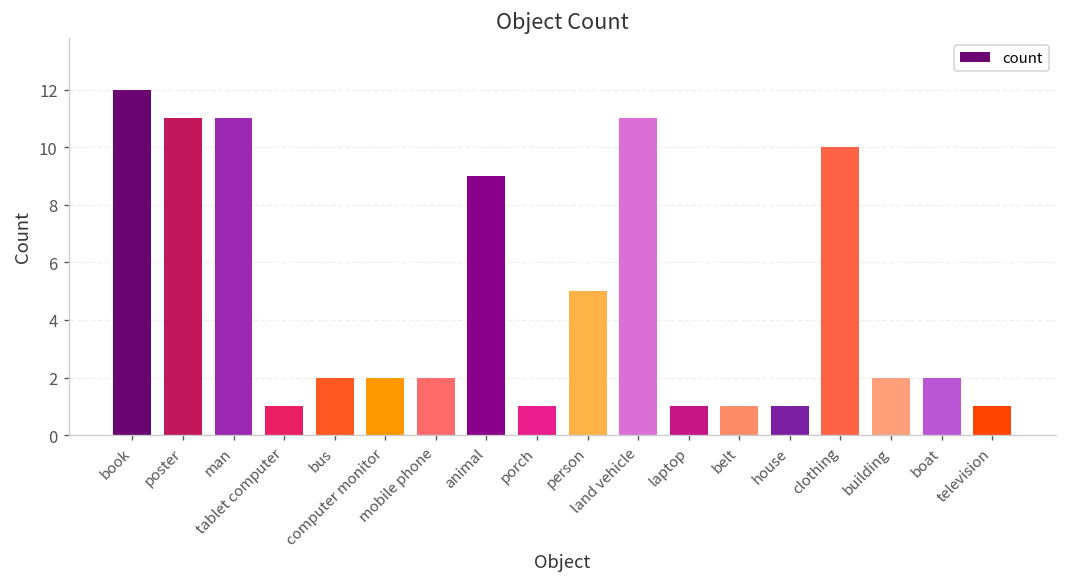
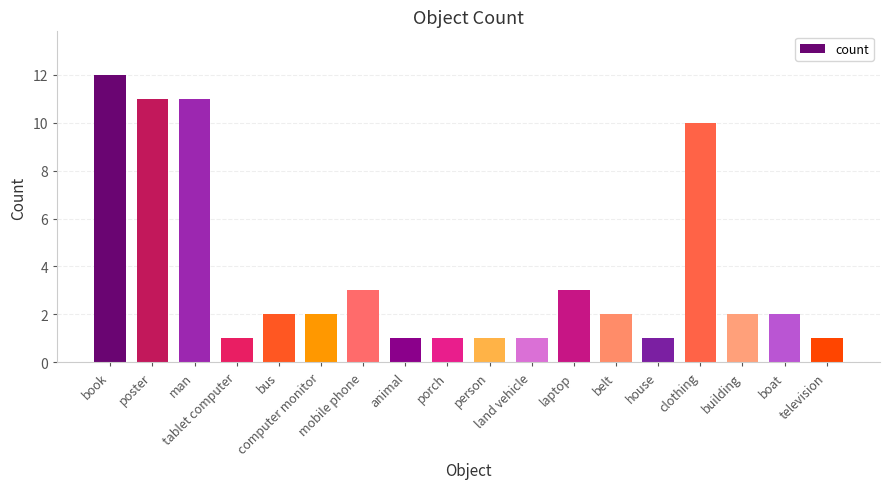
mobile phone: 2 -> 3
animal: 9 -> 1
person: 5 -> 1
land vehicle: 11 -> 1
laptop: 1 -> 3
belt: 1 -> 2
